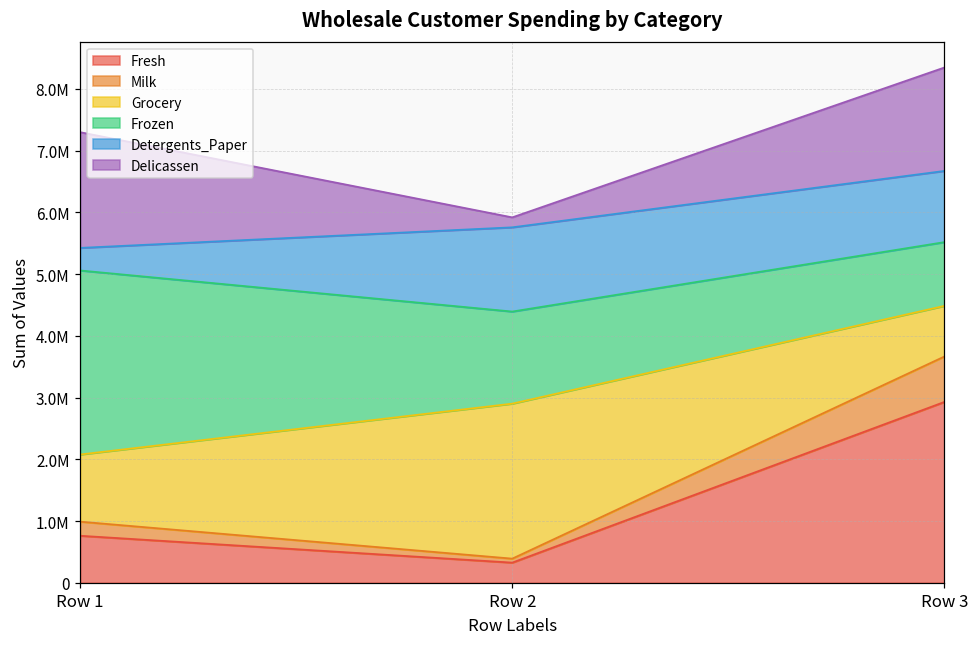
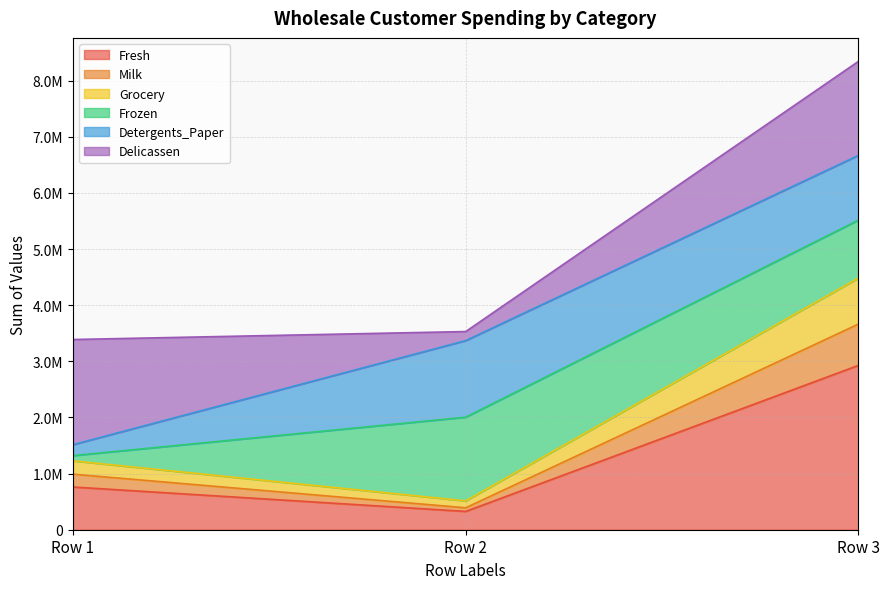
Grocery, Row 1: 1100000 -> 200000
Frozen, Row 1: 3000000 -> 100000
Detergents_Paper, Row 1: 400000 -> 200000
Grocery, Row 2: 2500000 -> 100000
